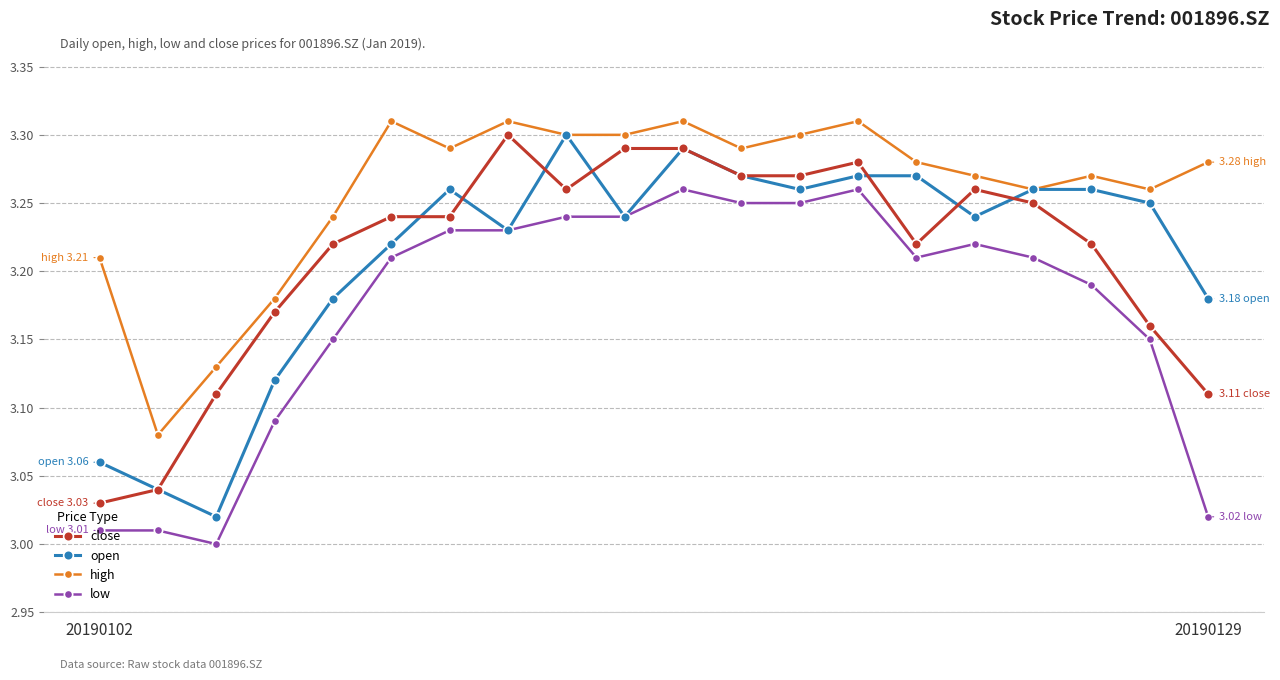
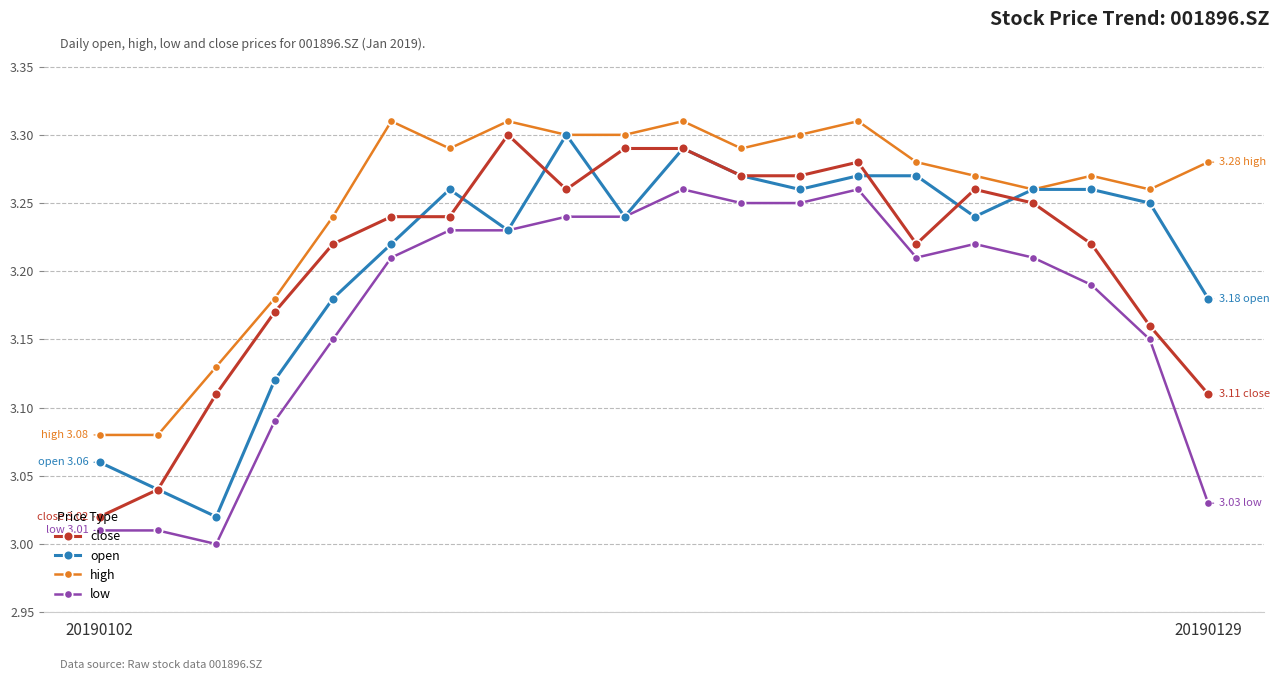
close, 20190102: 3.03 -> 3.02
high, 20190102: 3.21 -> 3.08
low, 20190129: 3.02 -> 3.03
